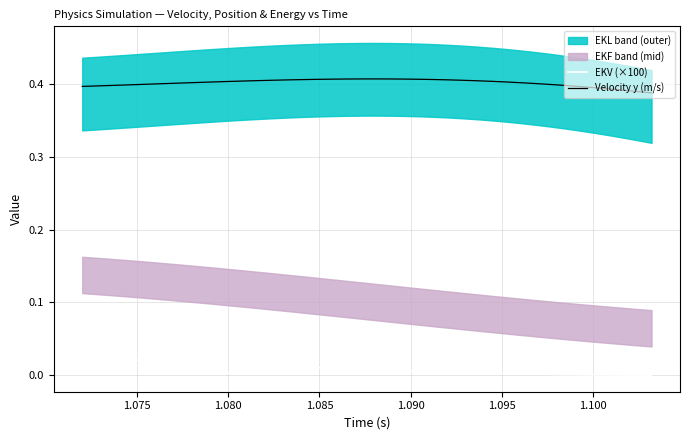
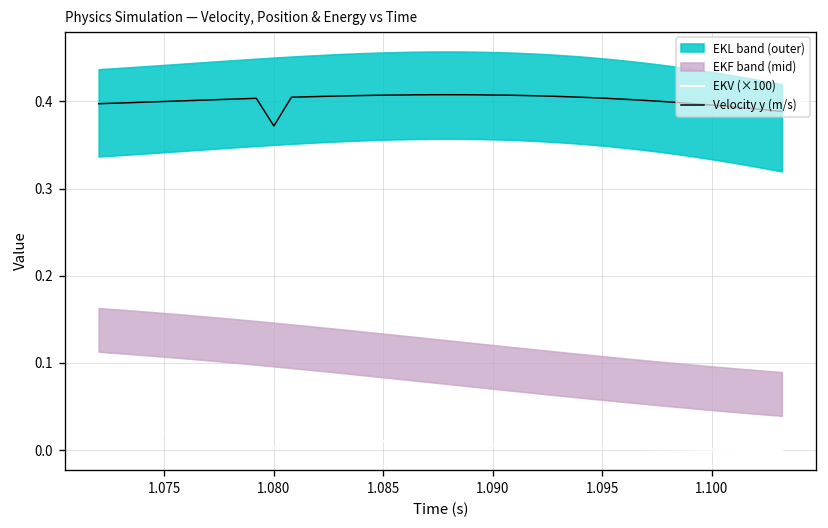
Velocity y (m/s), 1.080: 0.40 -> 0.37
